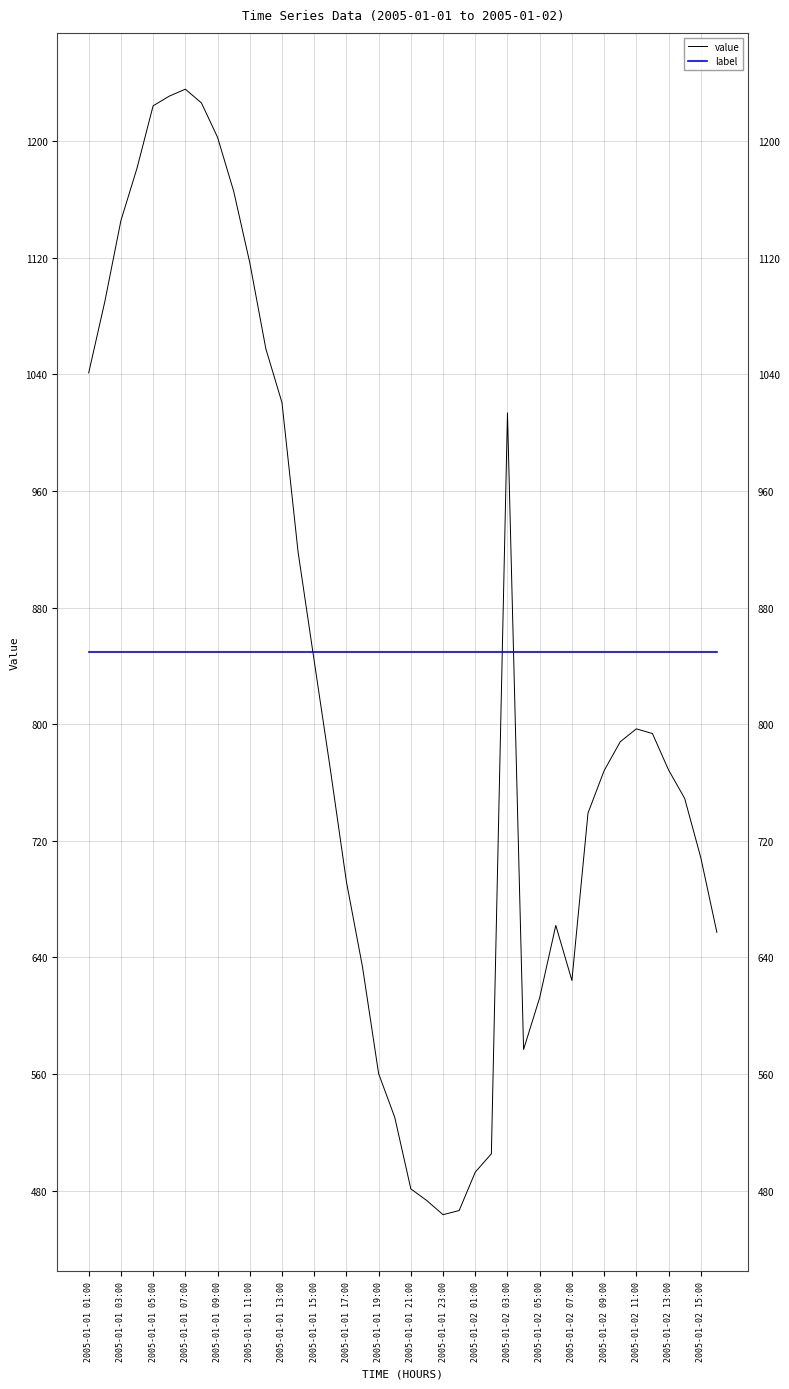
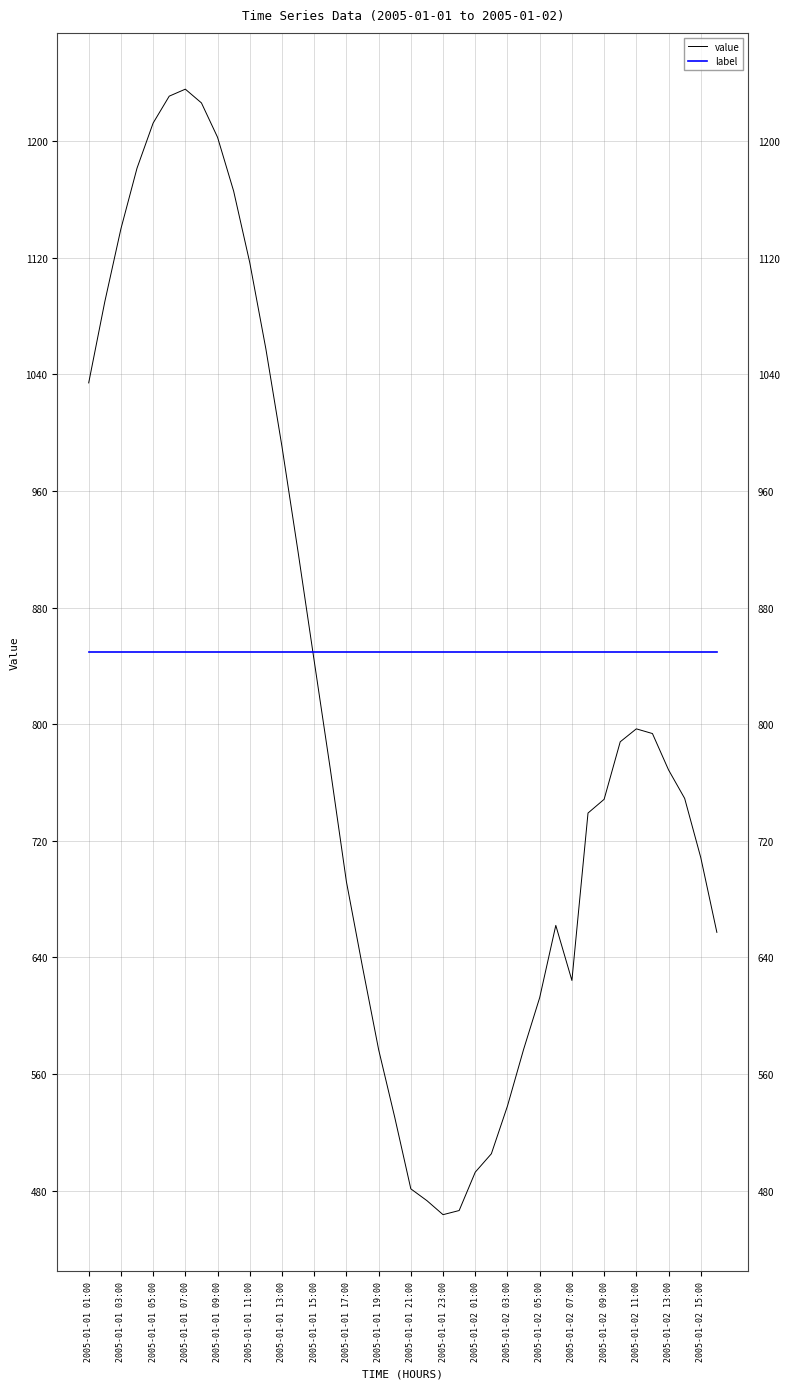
value, 2005-01-01 01:00: 1041 -> 1034
value, 2005-01-01 03:00: 1145 -> 1140
value, 2005-01-01 05:00: 1224 -> 1212
value, 2005-01-01 13:00: 1021 -> 990
value, 2005-01-01 19:00: 560 -> 577
value, 2005-01-02 03:00: 1014 -> 538
value, 2005-01-02 09:00: 768 -> 748
